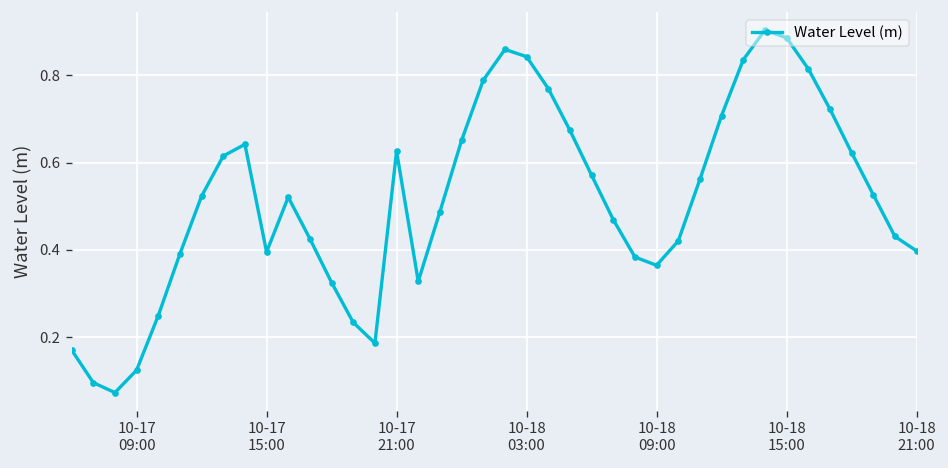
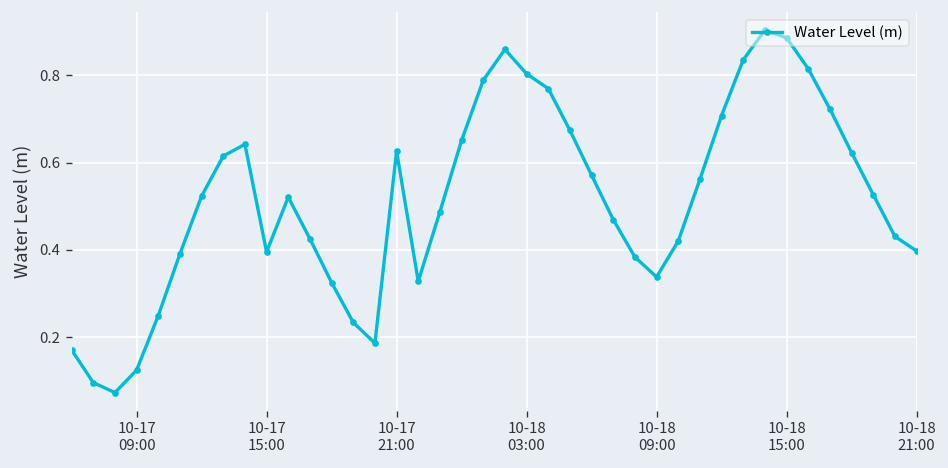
10-18 03:00: 0.84 -> 0.80
10-18 09:00: 0.36 -> 0.34
